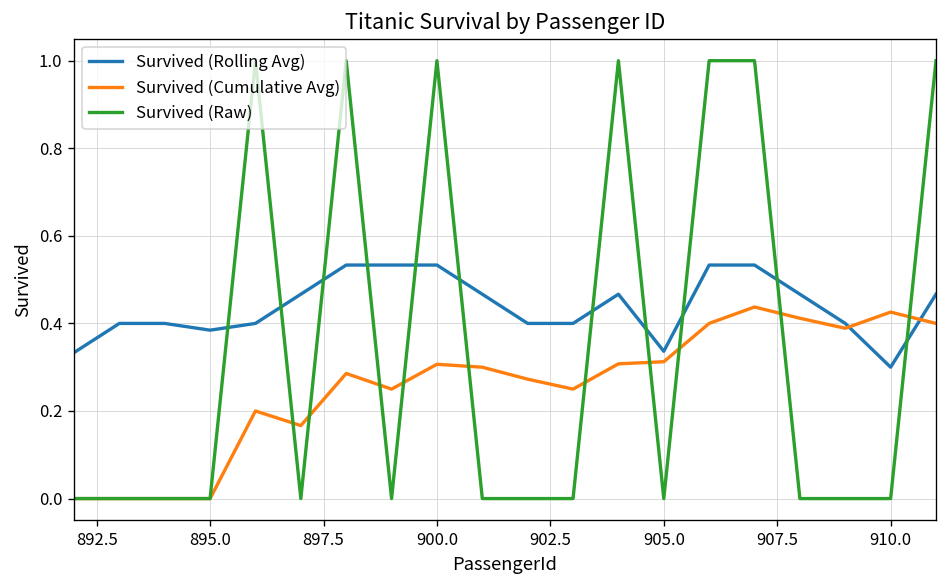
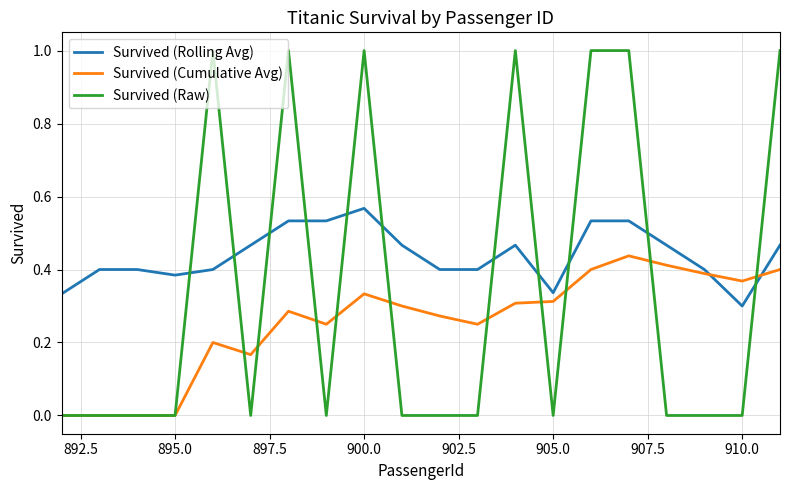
Survived (Rolling Avg), 900.0: 0.53 -> 0.57
Survived (Cumulative Avg), 900.0: 0.31 -> 0.33
Survived (Cumulative Avg), 910.0: 0.43 -> 0.37
